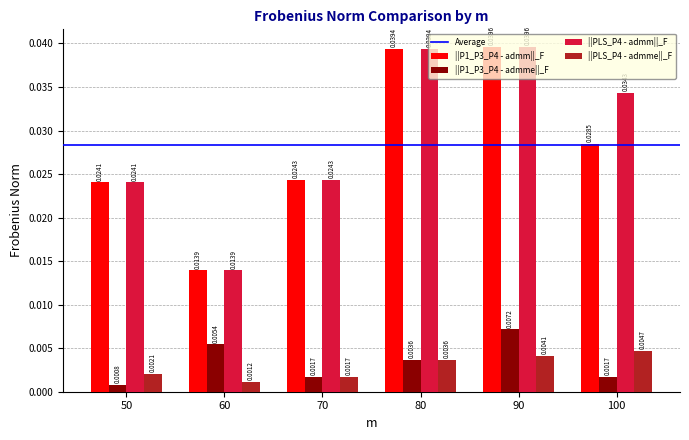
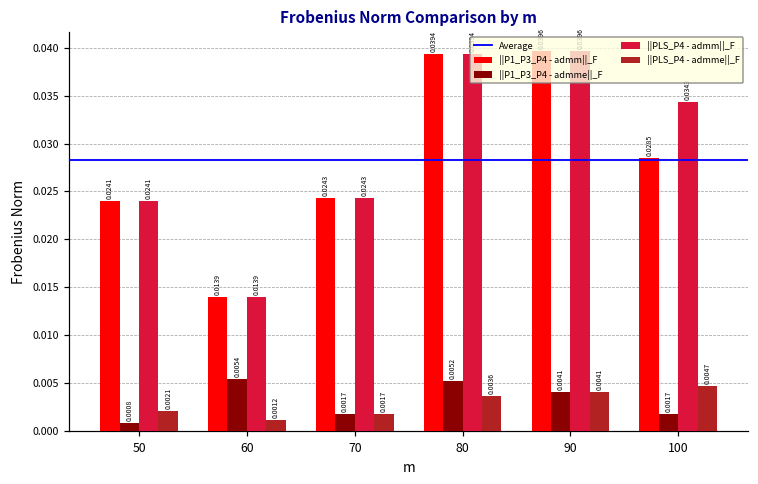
||P1_P3_P4 - admme||_F, 80: 0.0036 -> 0.0052
||P1_P3_P4 - admme||_F, 90: 0.0072 -> 0.0041
